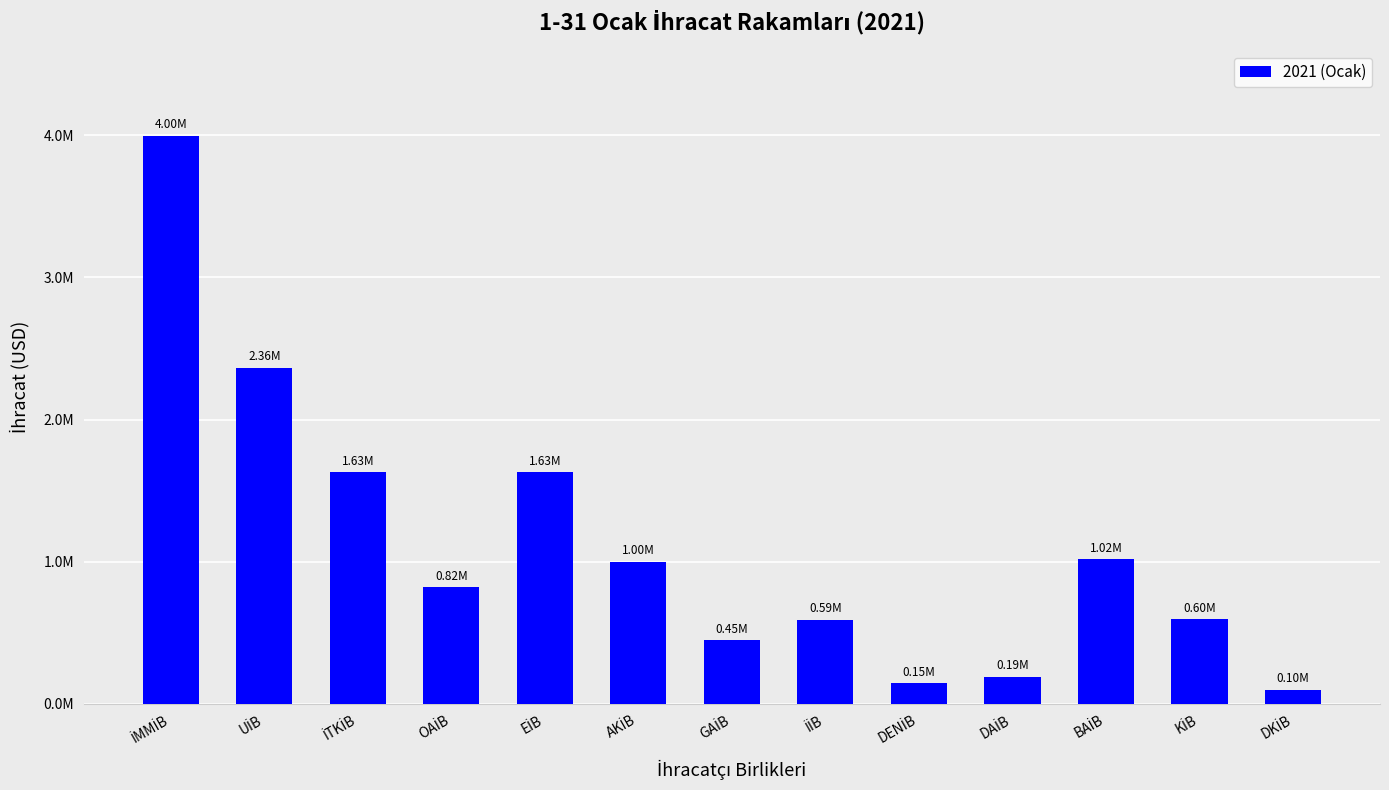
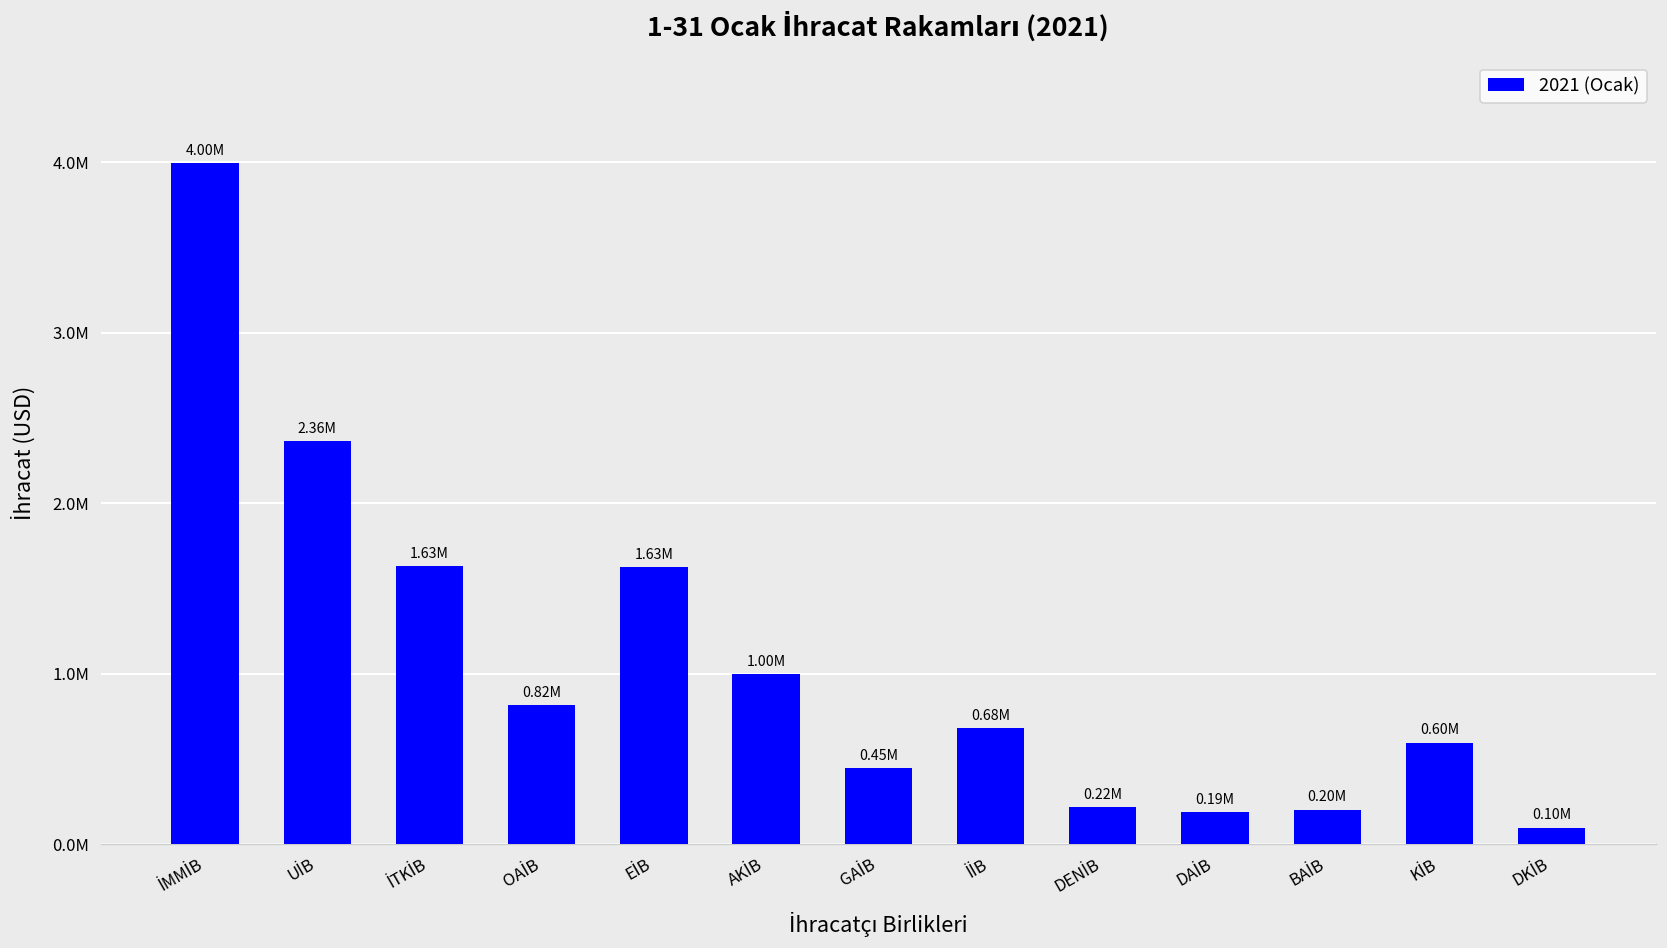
İİB: 0.59M -> 0.68M
DENİB: 0.15M -> 0.22M
BAİB: 1.02M -> 0.20M
